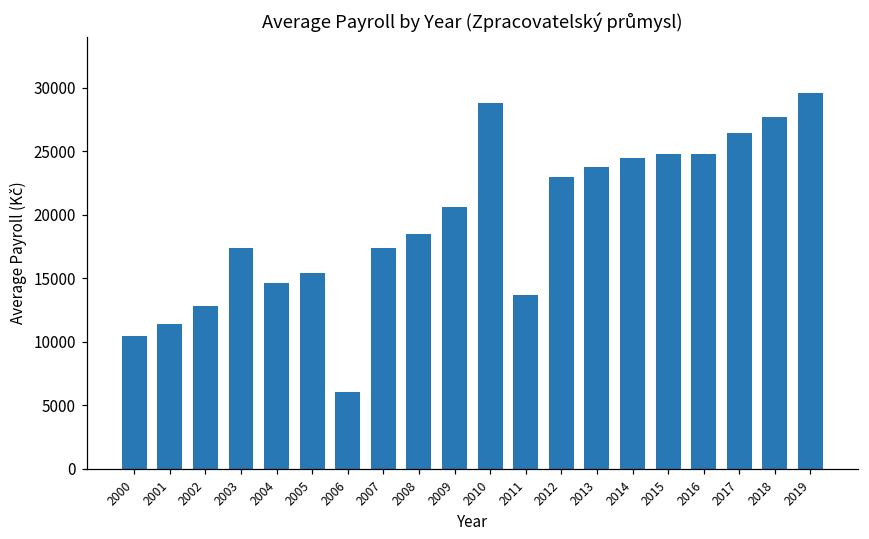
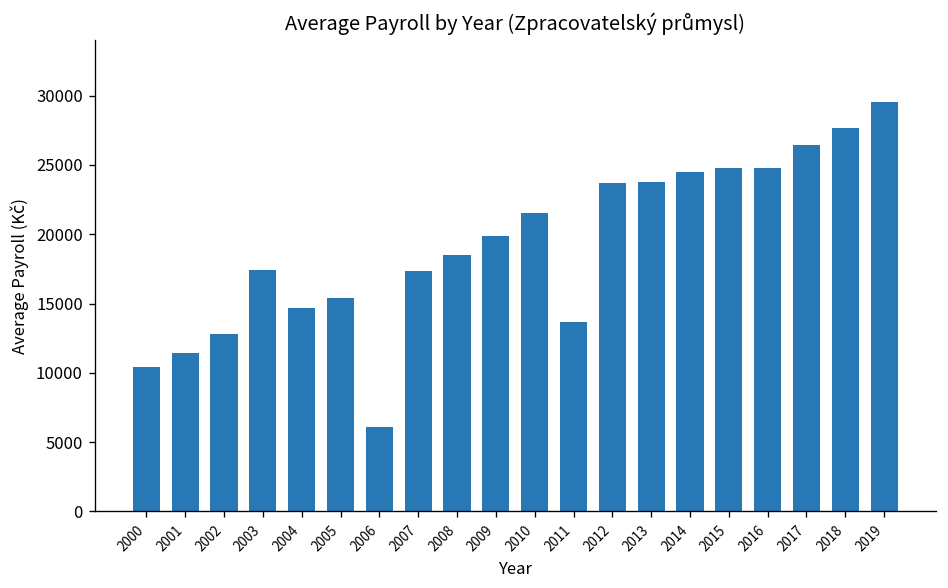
2009: 20600 -> 19800
2010: 28800 -> 21600
2012: 23000 -> 23700
